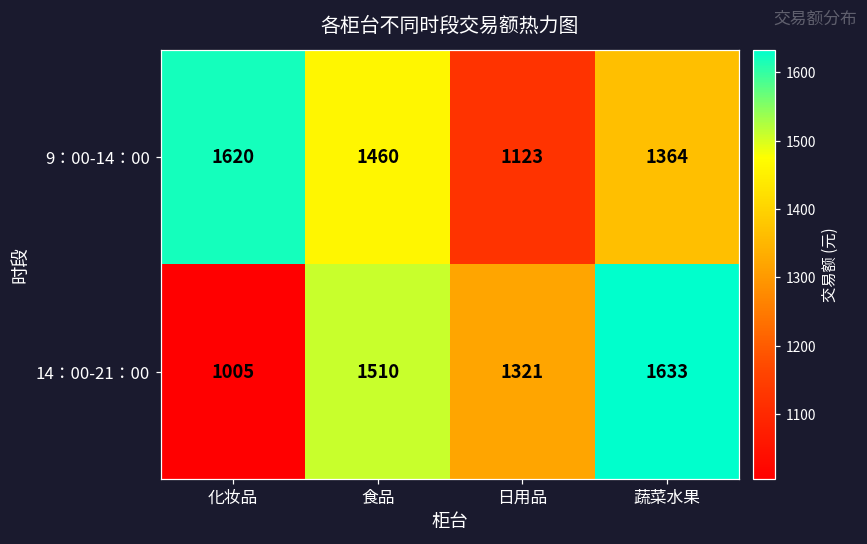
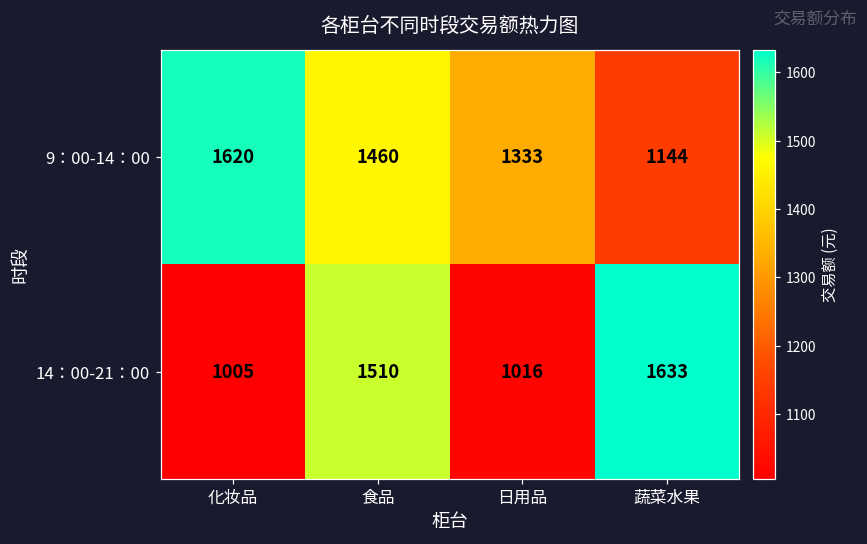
9：00-14：00, 日用品: 1123 -> 1333
9：00-14：00, 蔬菜水果: 1364 -> 1144
14：00-21：00, 日用品: 1321 -> 1016
